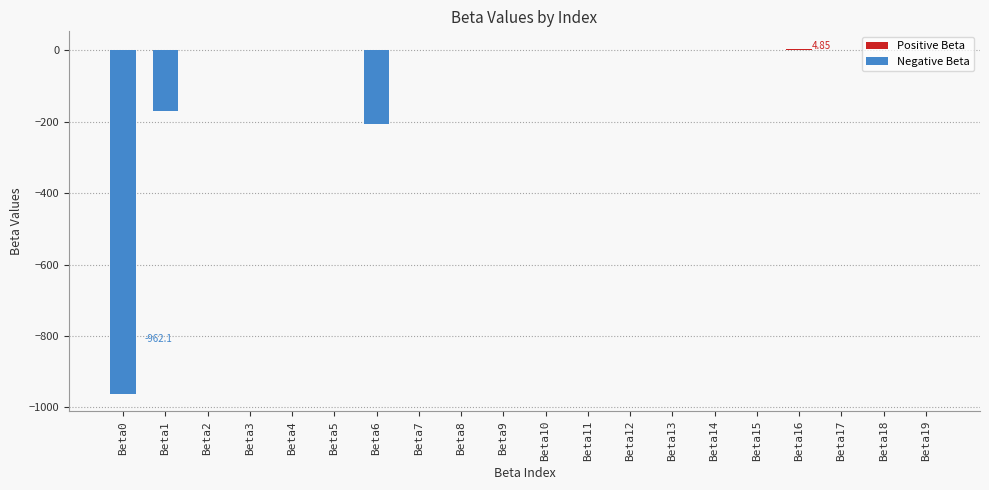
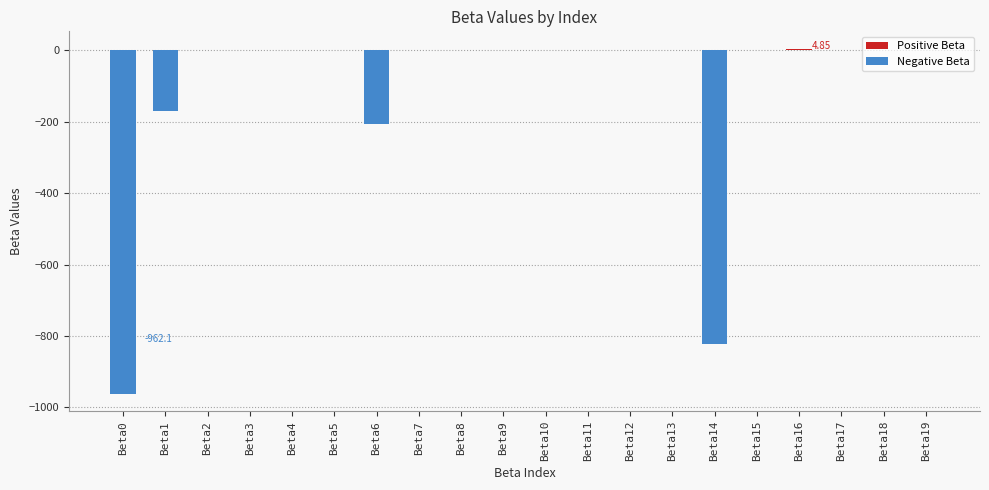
Beta14: 0 -> -820
